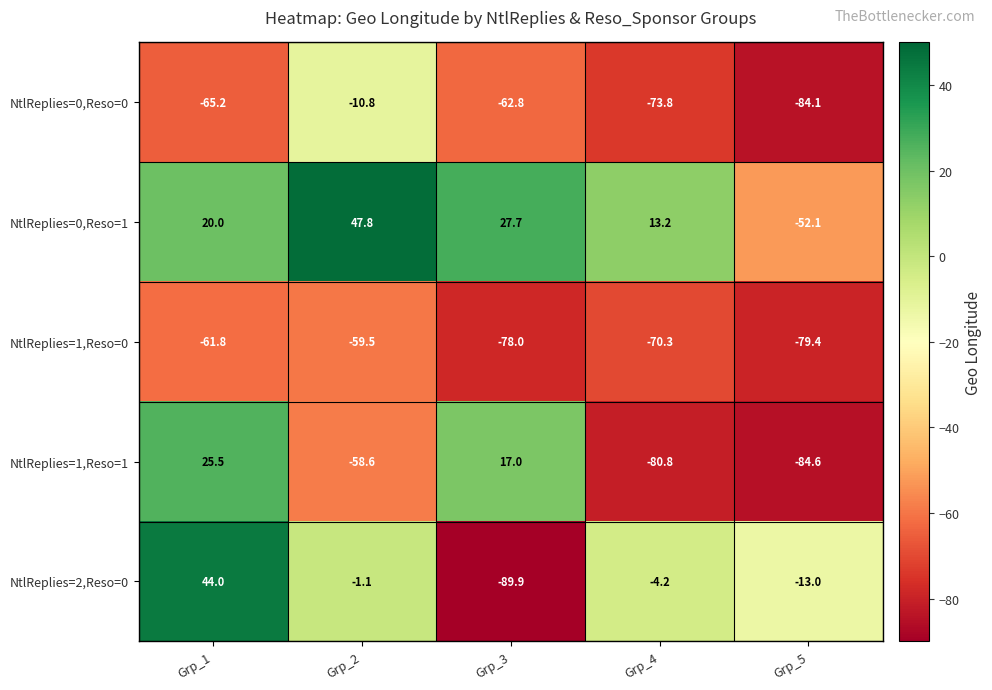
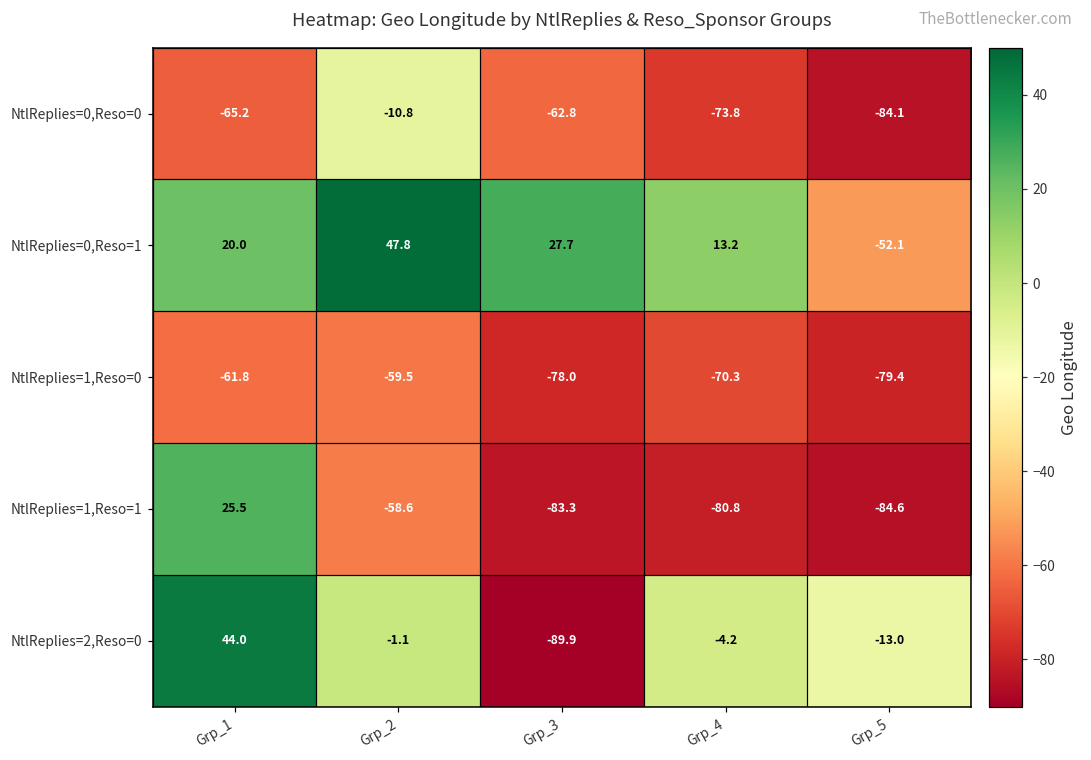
NtlReplies=1,Reso=1, Grp_3: 17.0 -> -83.3
